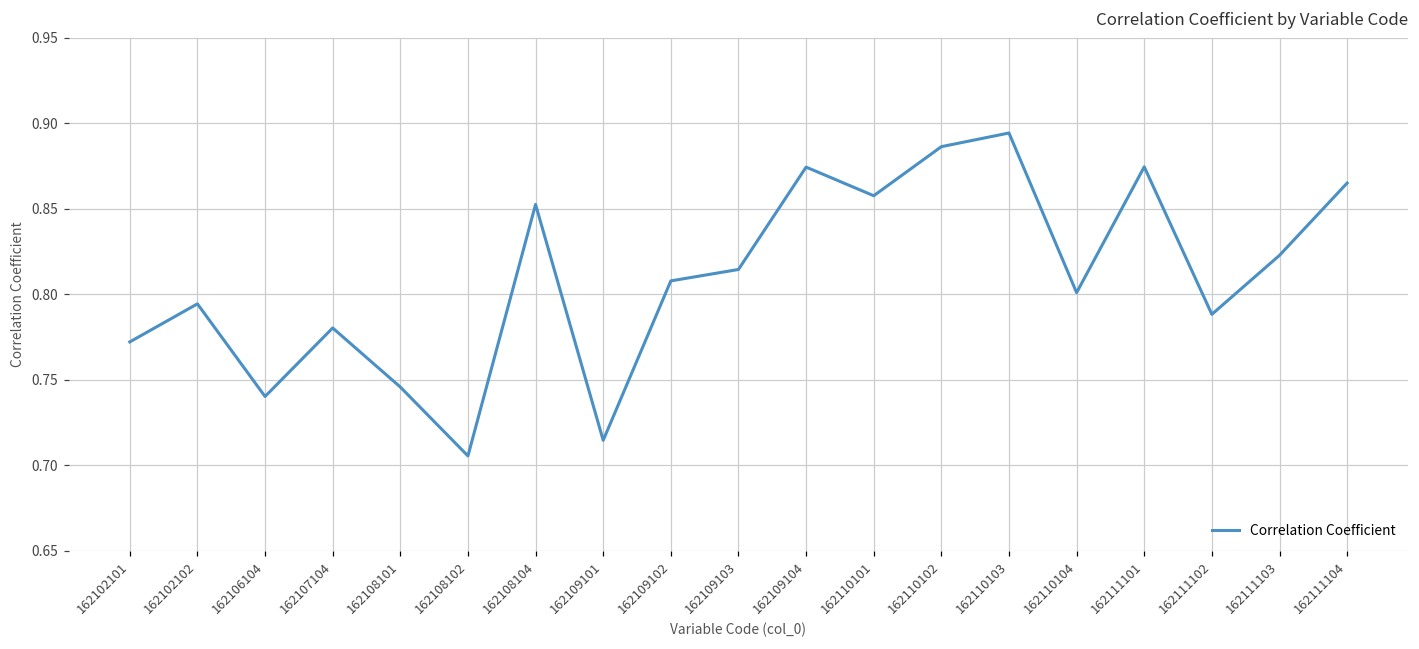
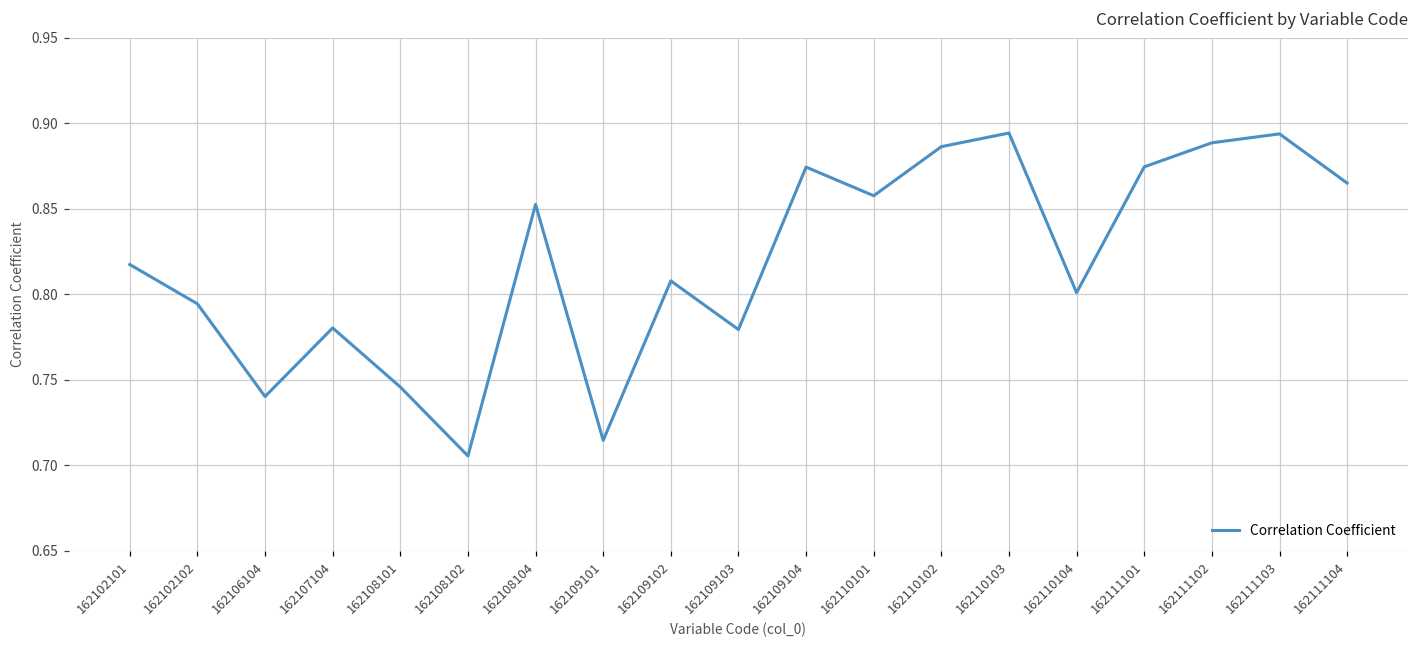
162102101: 0.772 -> 0.817
162109103: 0.814 -> 0.779
162111102: 0.788 -> 0.888
162111103: 0.823 -> 0.894
